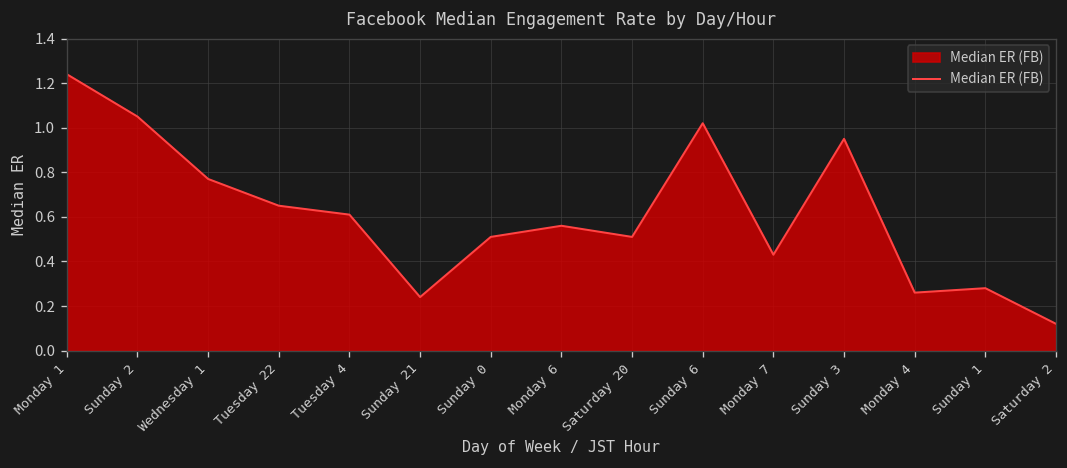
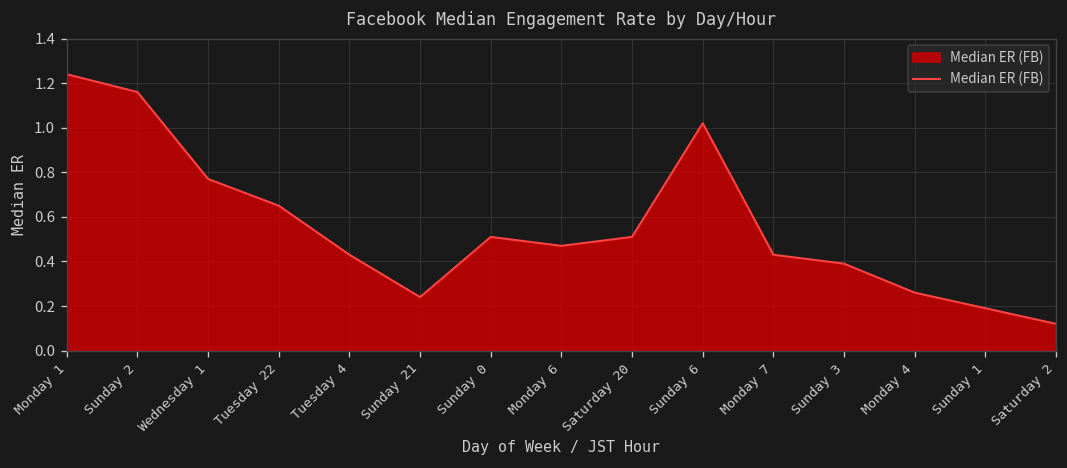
Sunday 2: 1.05 -> 1.16
Tuesday 4: 0.61 -> 0.43
Monday 6: 0.56 -> 0.47
Sunday 3: 0.95 -> 0.39
Sunday 1: 0.28 -> 0.19
